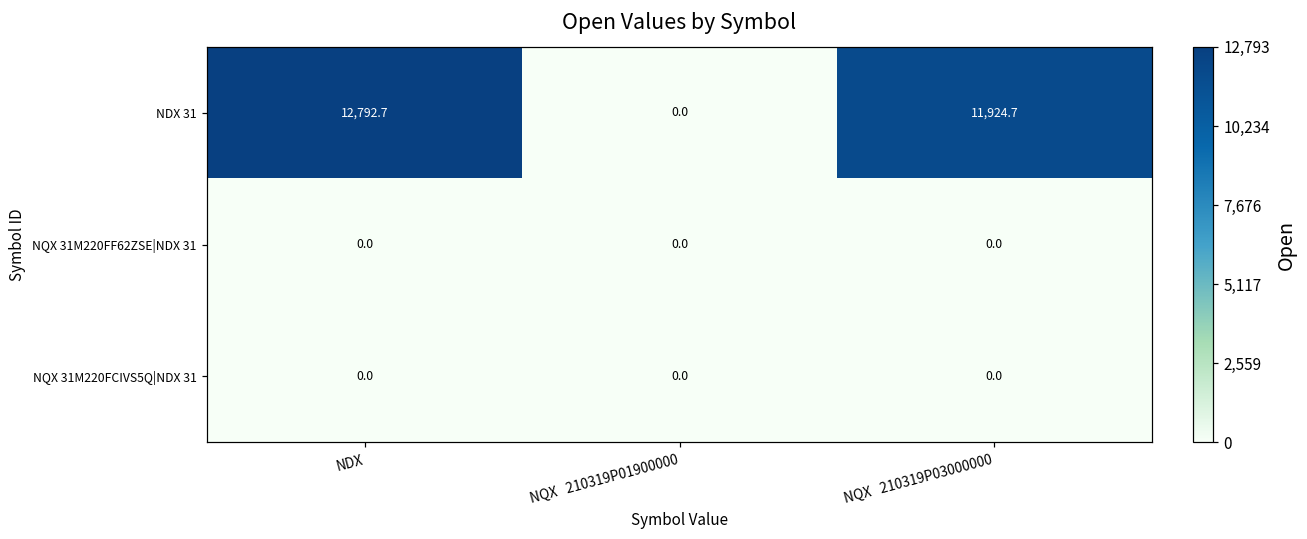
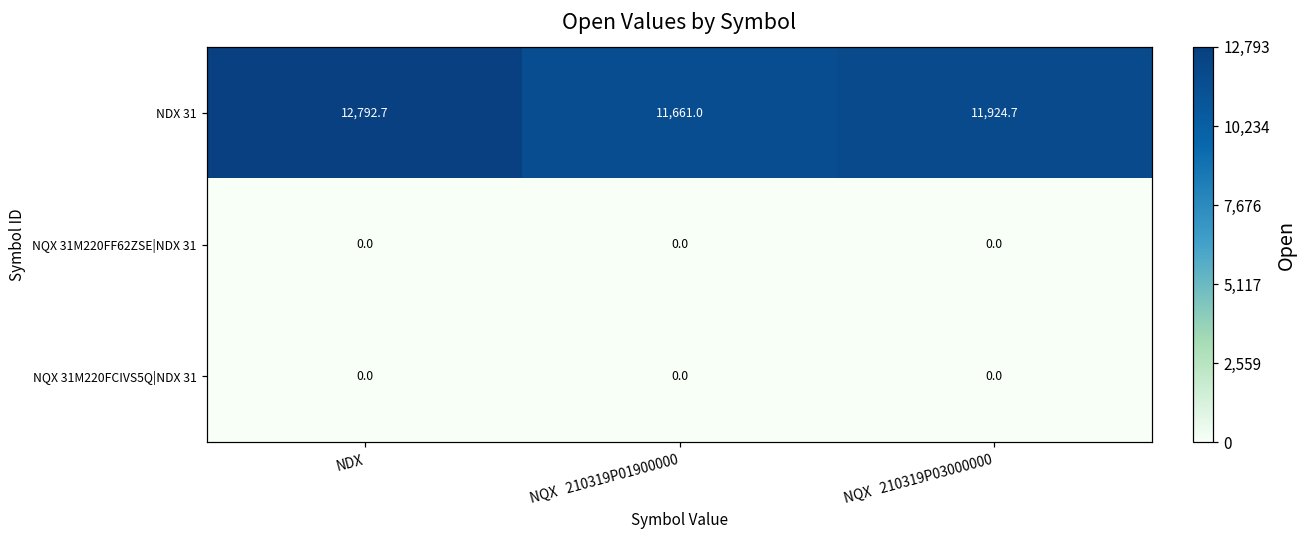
NDX 31, NQX 210319P01900000: 0.0 -> 11,661.0
